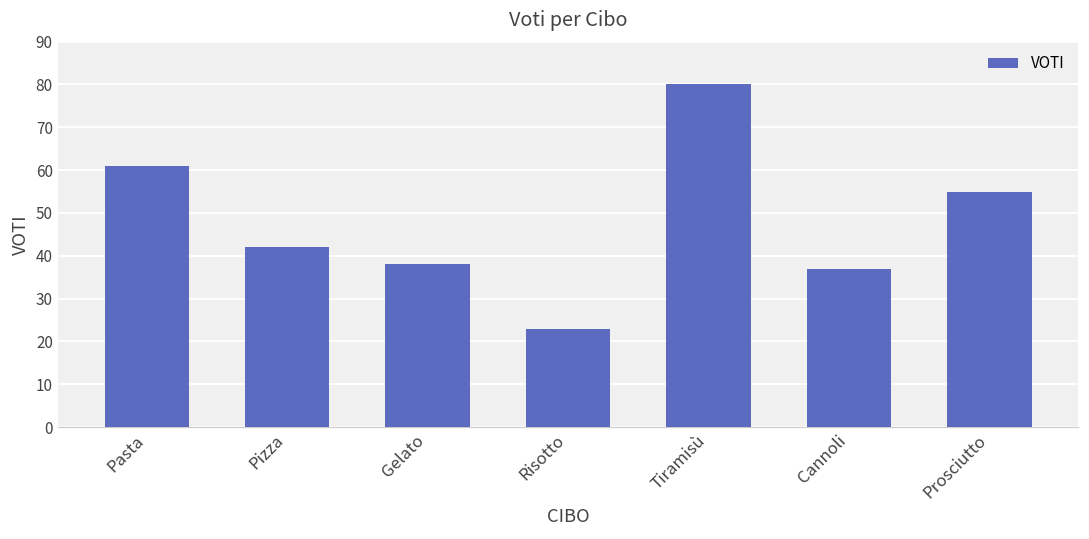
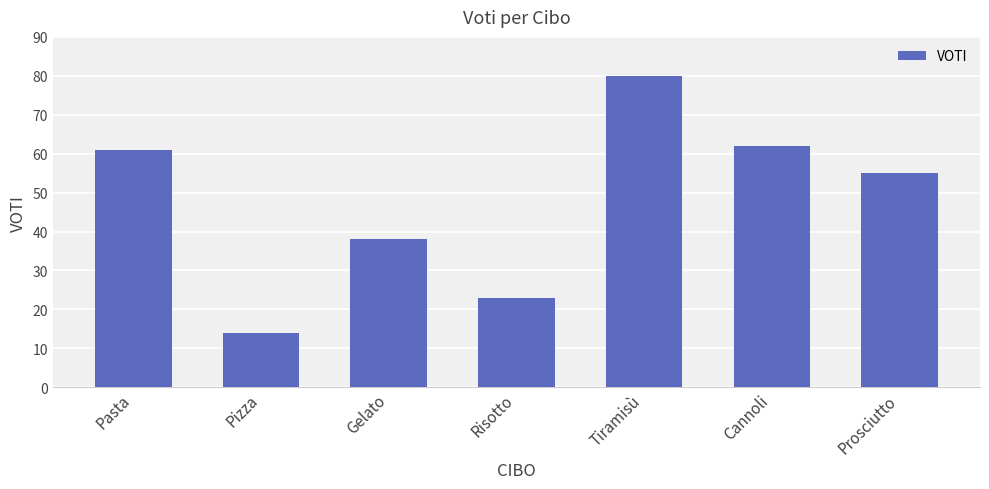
Pizza: 42 -> 14
Cannoli: 37 -> 62
